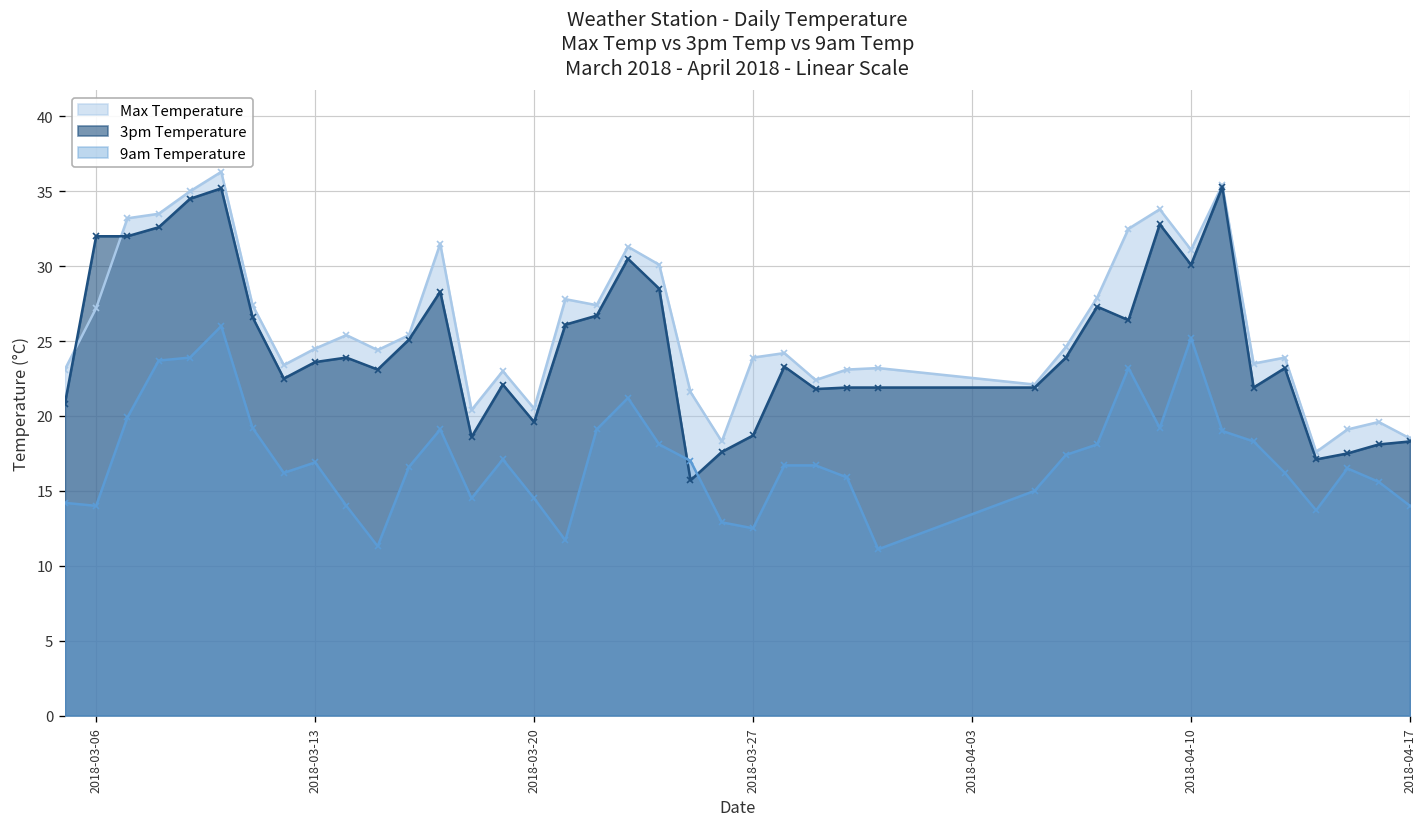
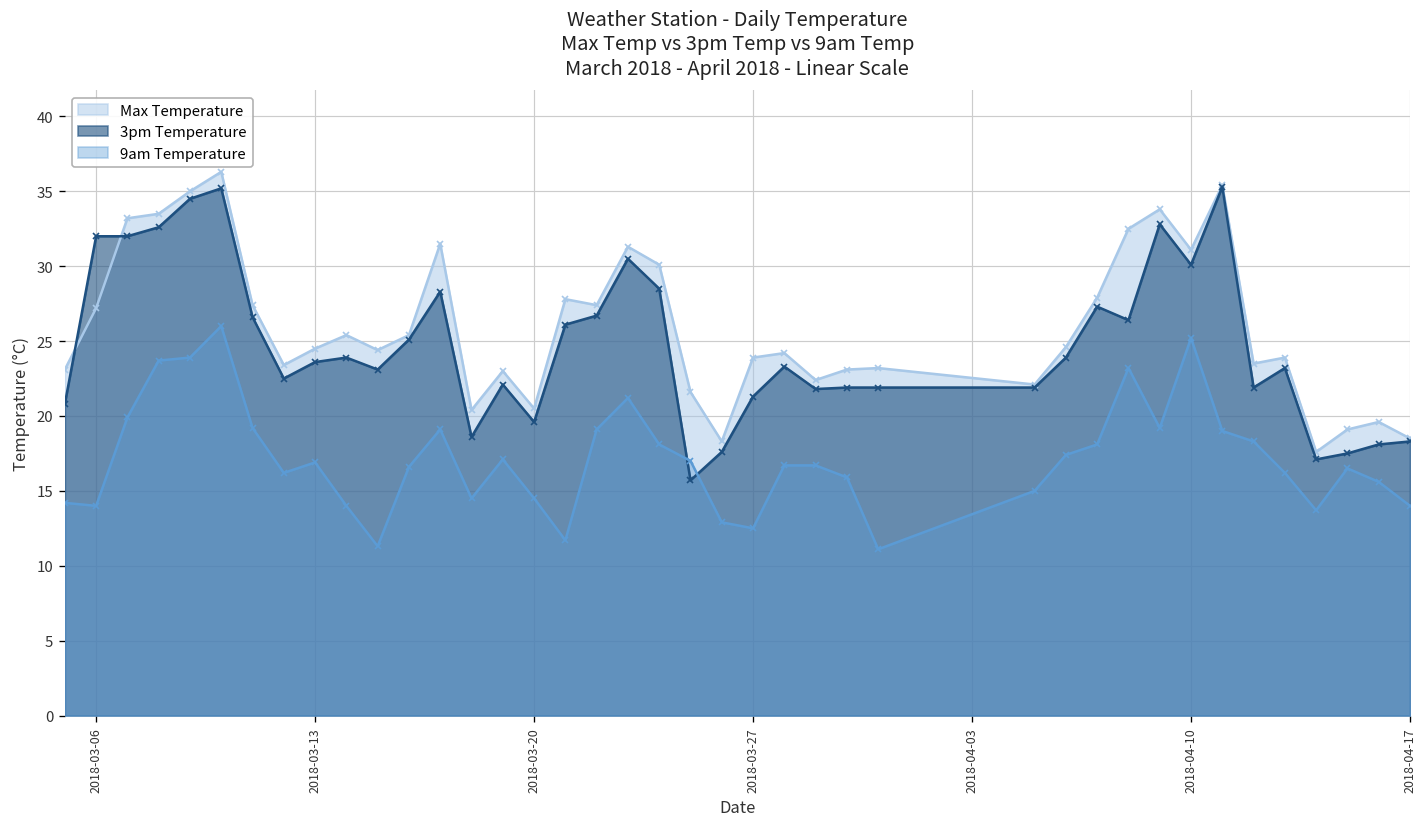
3pm Temperature, 2018-03-27: 18.7 -> 21.3
